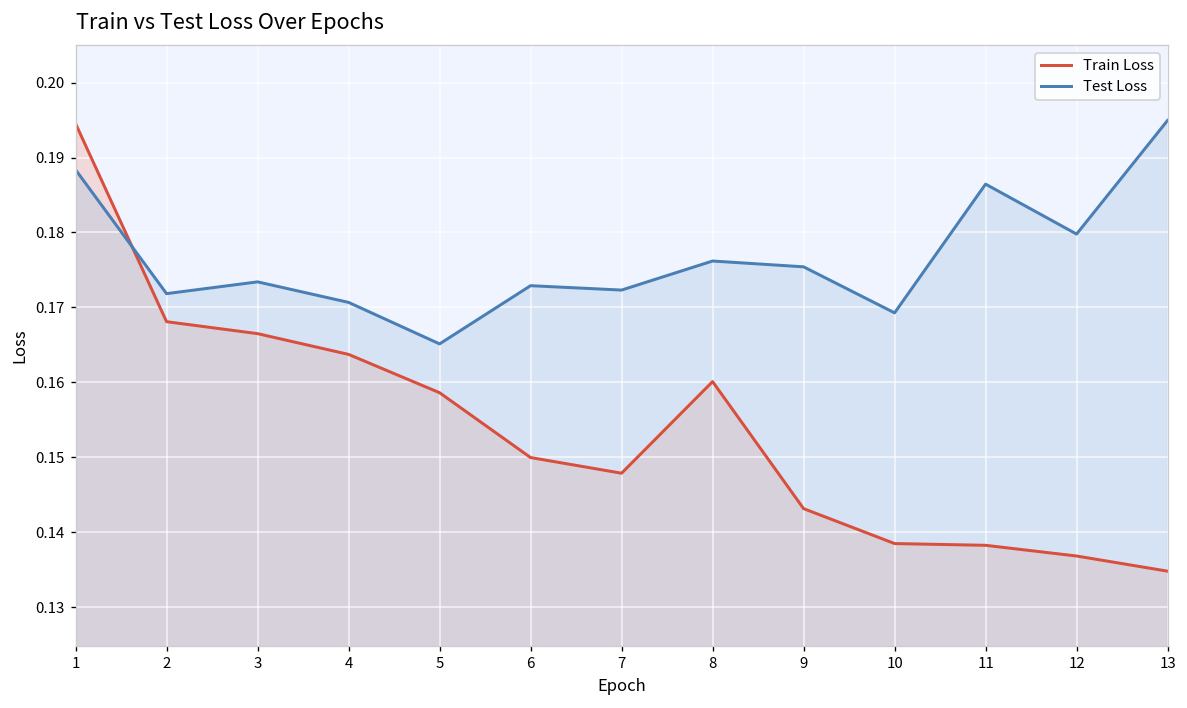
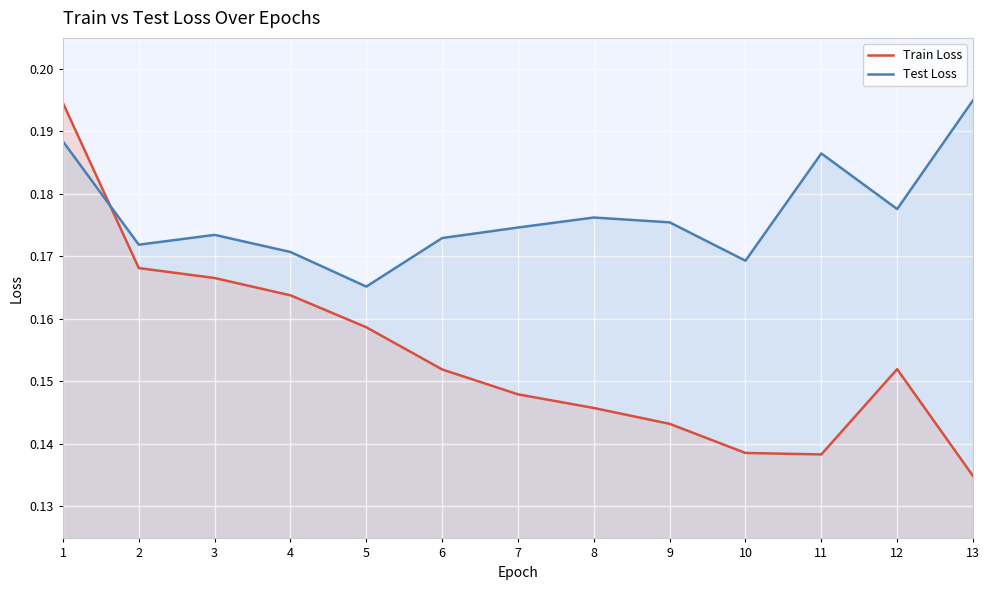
Train Loss, 6: 0.150 -> 0.152
Test Loss, 7: 0.172 -> 0.175
Train Loss, 8: 0.160 -> 0.146
Train Loss, 12: 0.137 -> 0.152
Test Loss, 12: 0.180 -> 0.178
